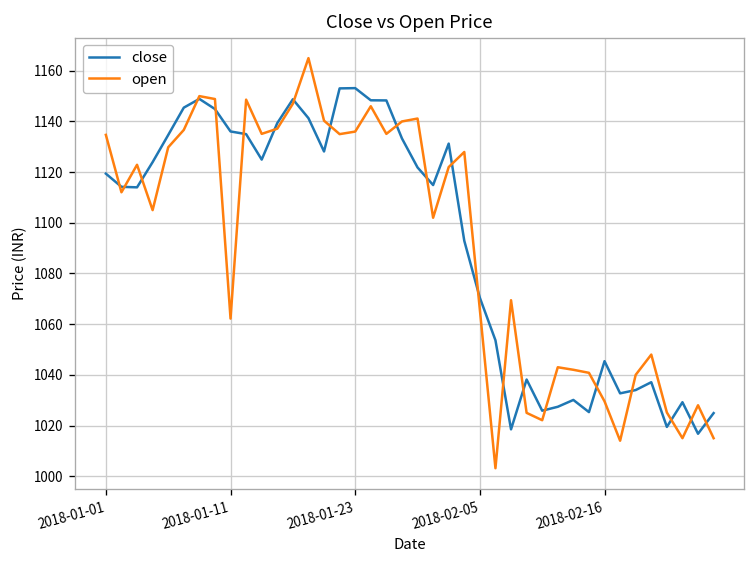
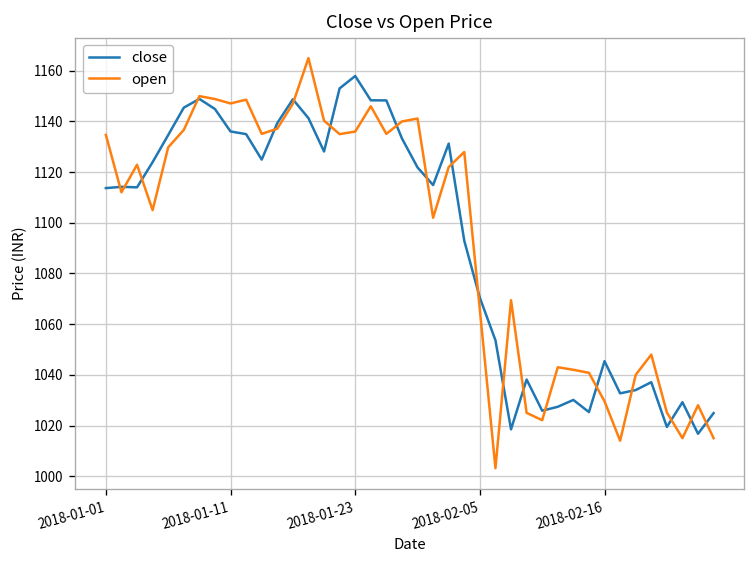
close, 2018-01-01: 1119 -> 1114
open, 2018-01-11: 1062 -> 1147
close, 2018-01-23: 1153 -> 1158
